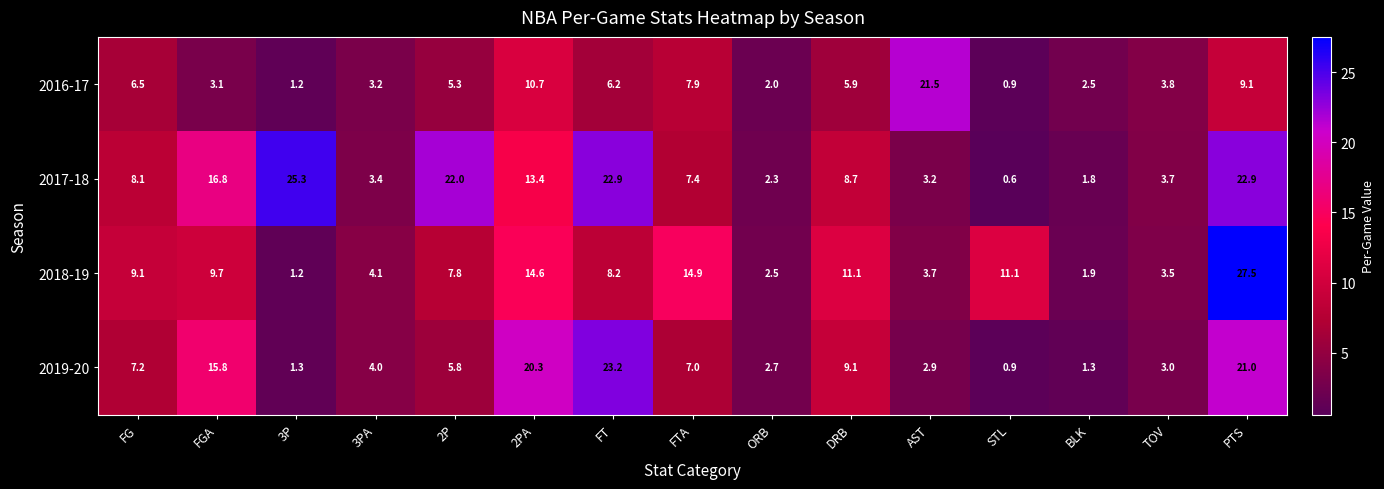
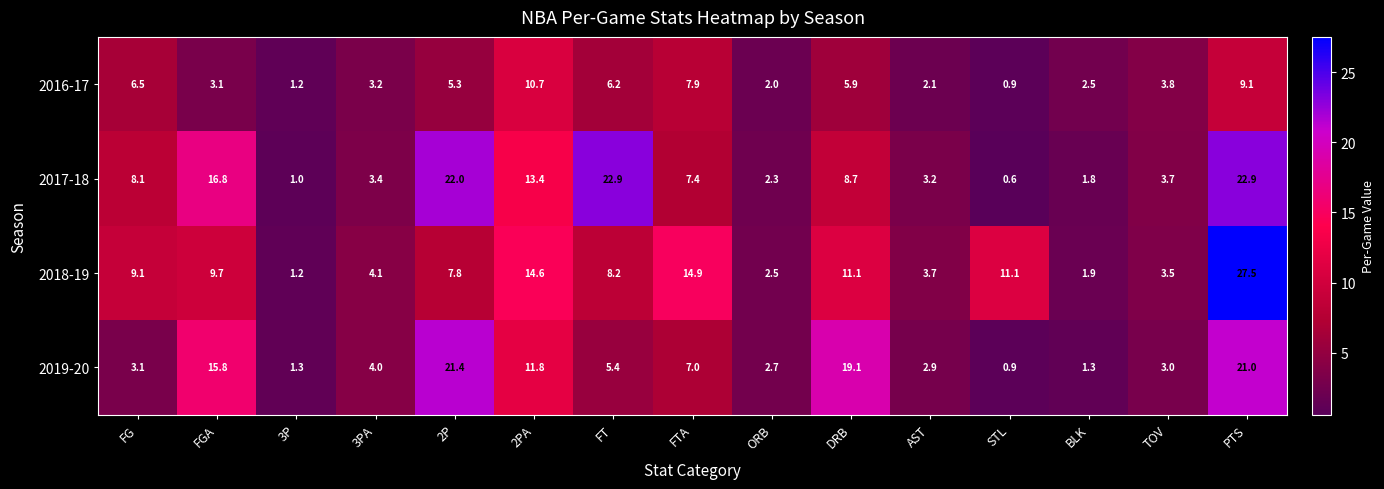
2016-17, AST: 21.5 -> 2.1
2017-18, 3P: 25.3 -> 1.0
2019-20, FG: 7.2 -> 3.1
2019-20, 2P: 5.8 -> 21.4
2019-20, 2PA: 20.3 -> 11.8
2019-20, FT: 23.2 -> 5.4
2019-20, DRB: 9.1 -> 19.1
